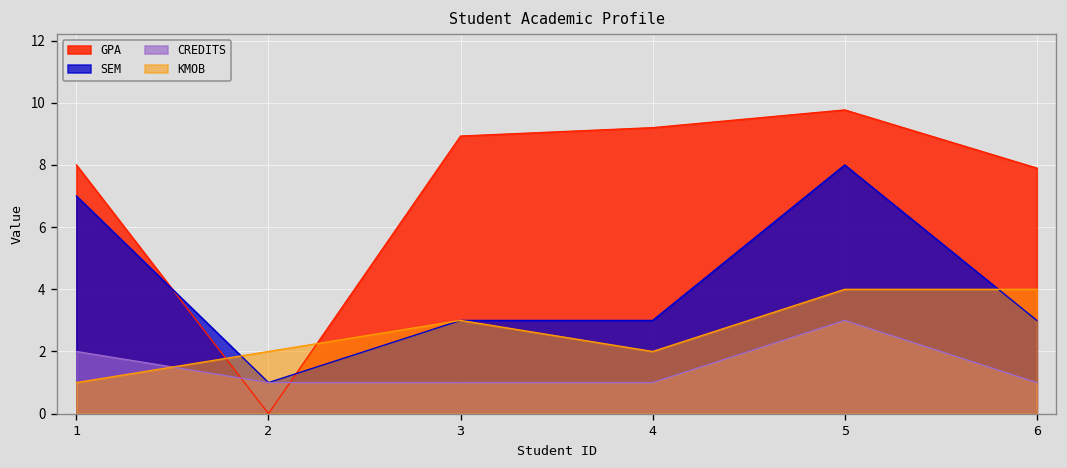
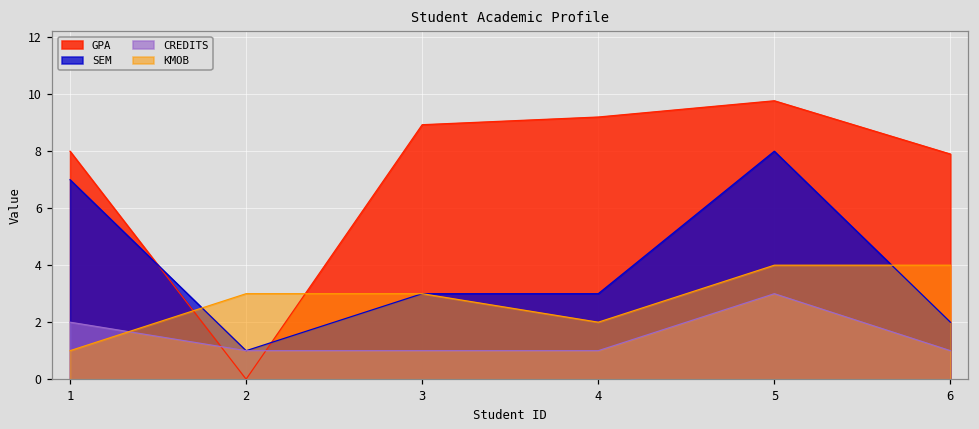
KMOB, 2: 2 -> 3
SEM, 6: 3 -> 2
